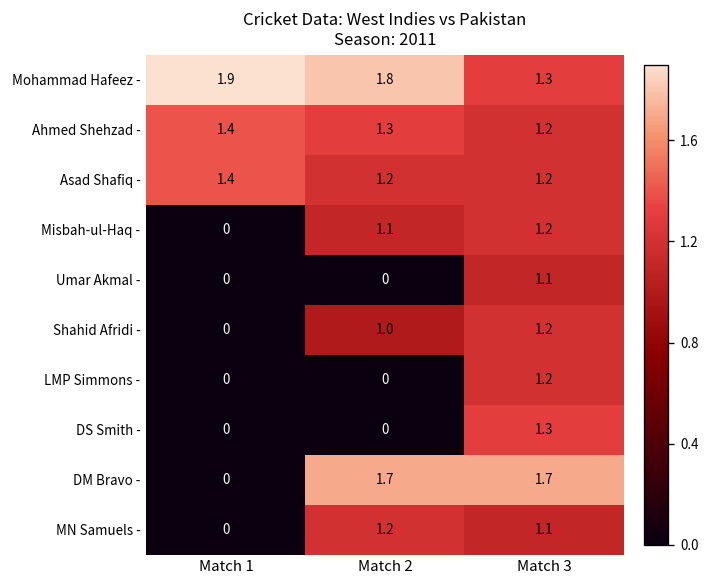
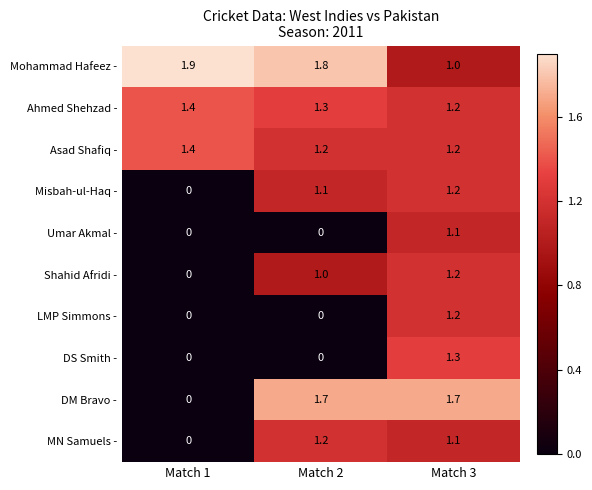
Mohammad Hafeez -, Match 3: 1.3 -> 1.0
